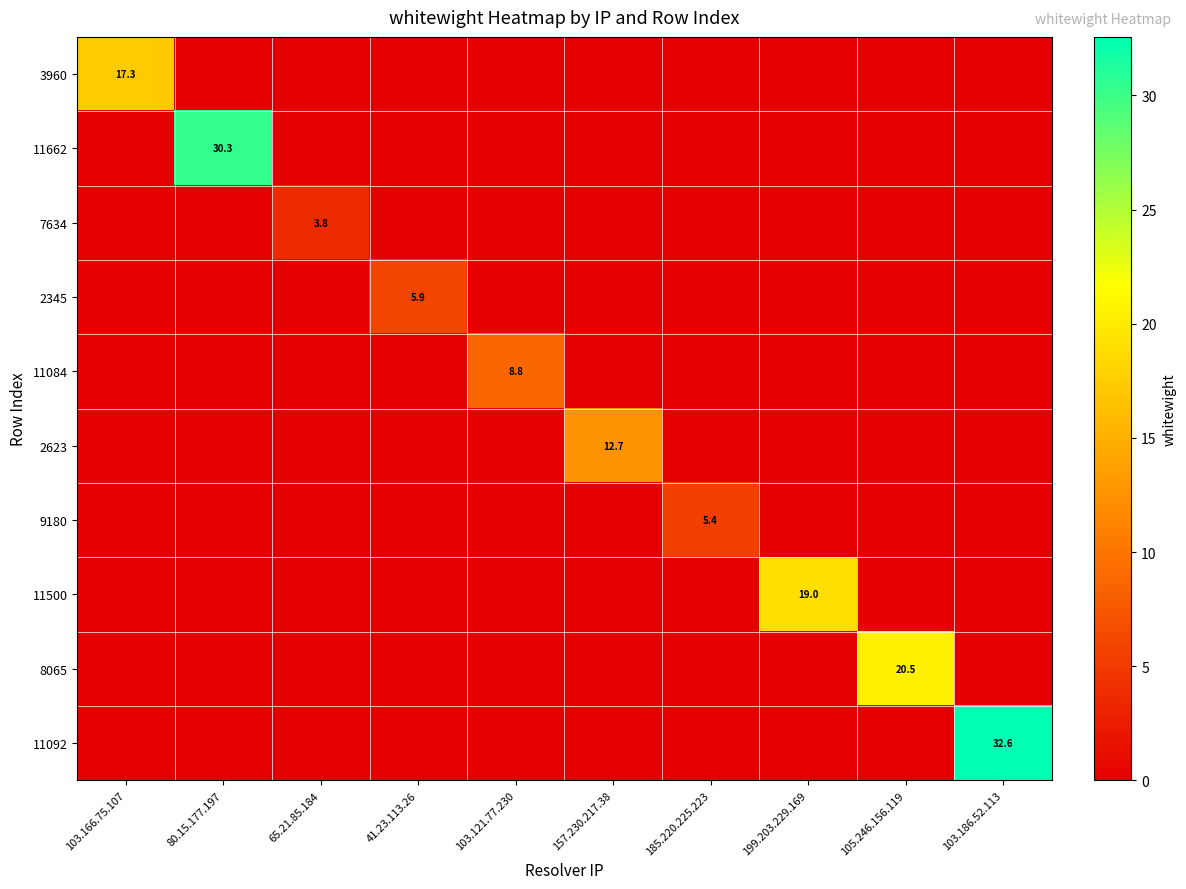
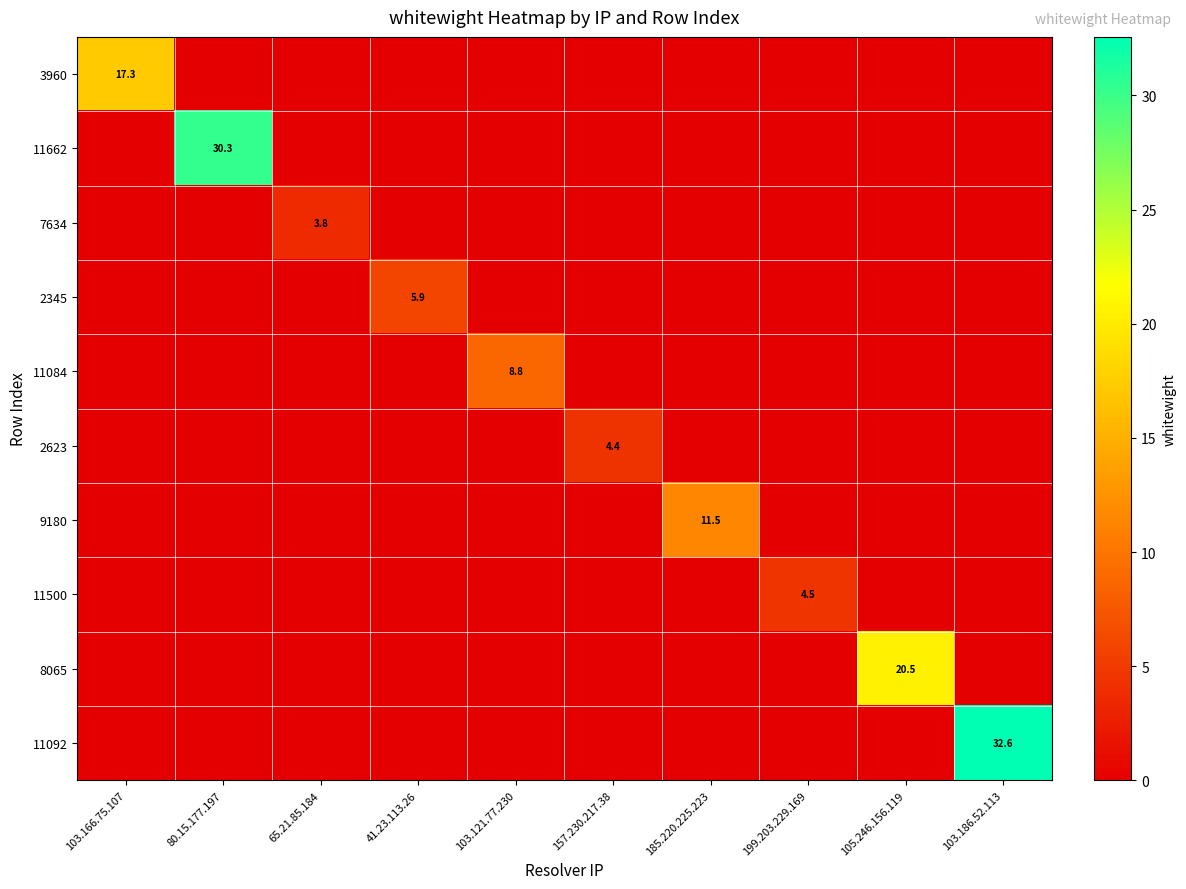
2623, 157.230.217.38: 12.7 -> 4.4
9180, 185.220.225.223: 5.4 -> 11.5
11500, 199.203.229.169: 19.0 -> 4.5
